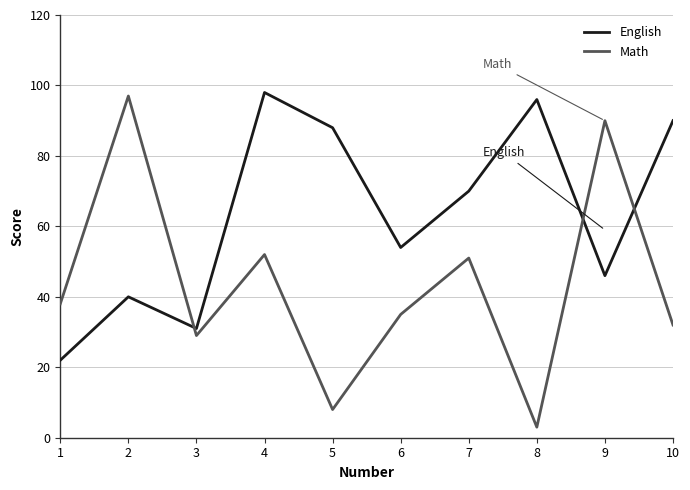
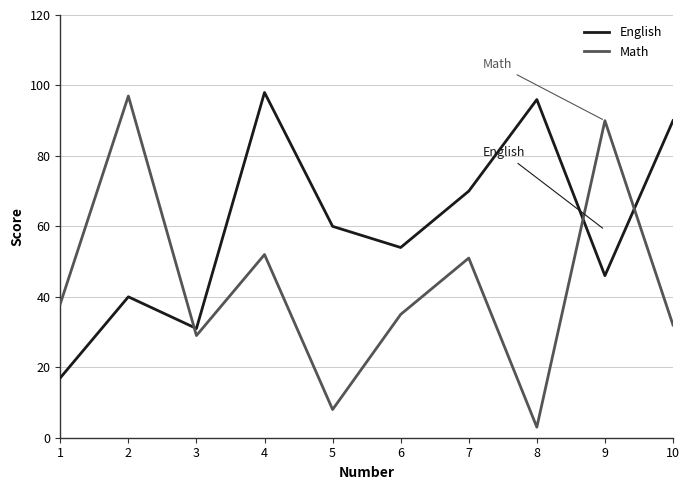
English, 1: 22 -> 17
English, 5: 88 -> 60
